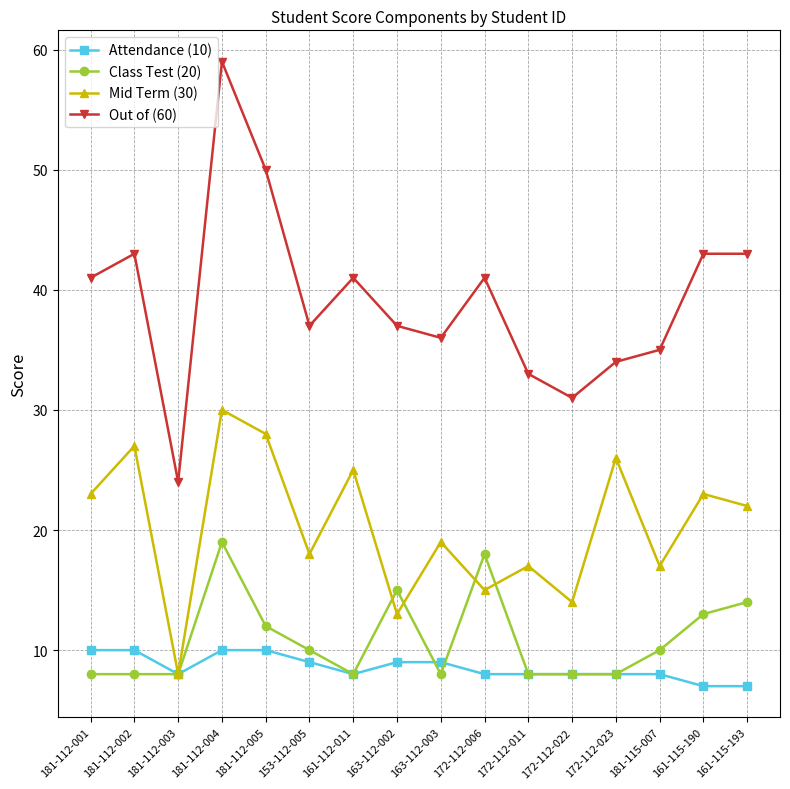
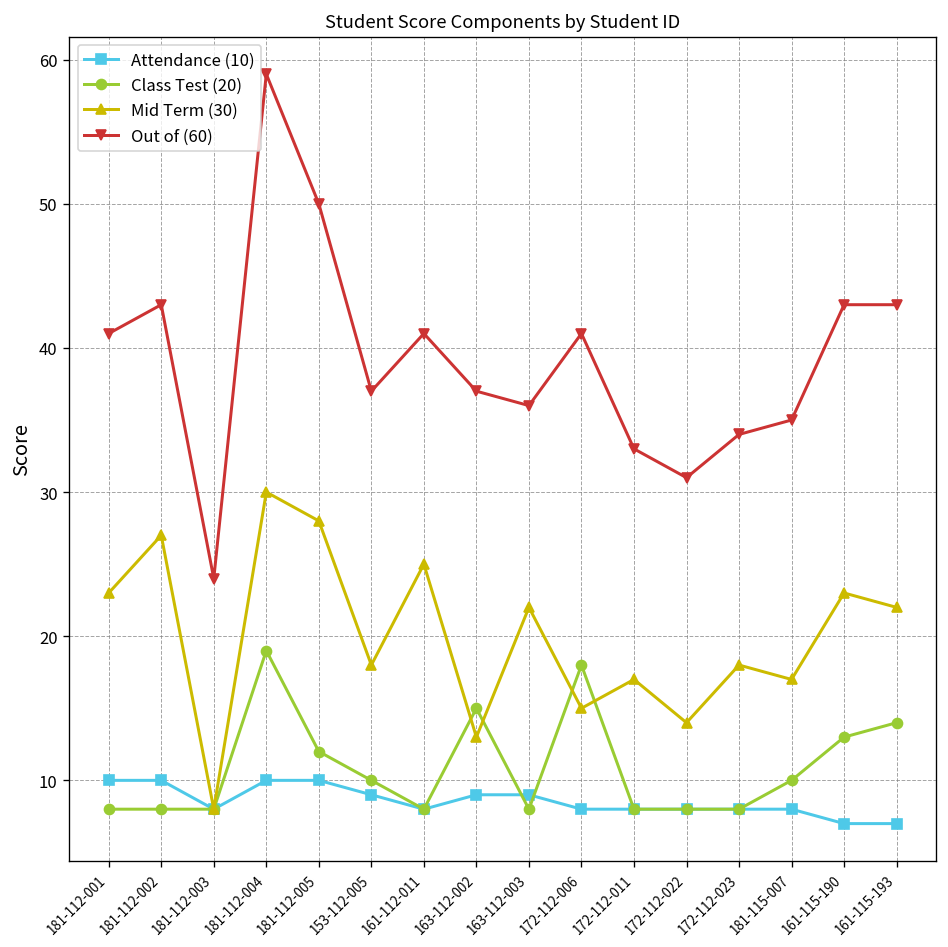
Mid Term (30), 163-112-003: 19 -> 22
Mid Term (30), 172-112-023: 26 -> 18
